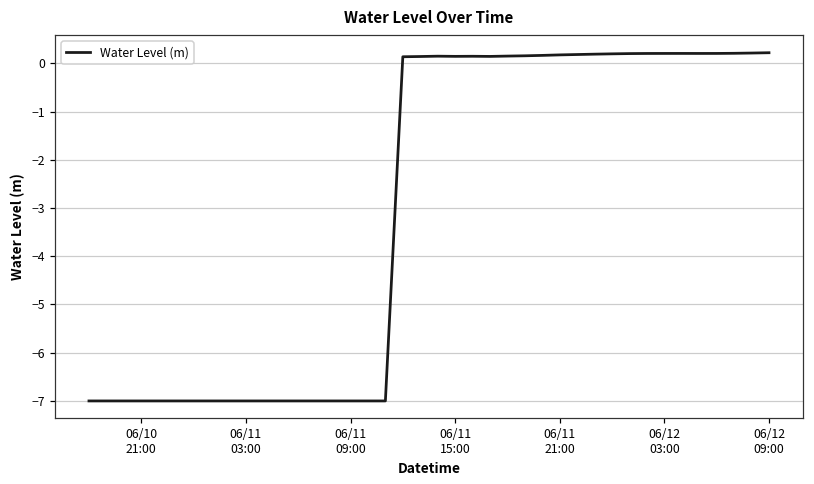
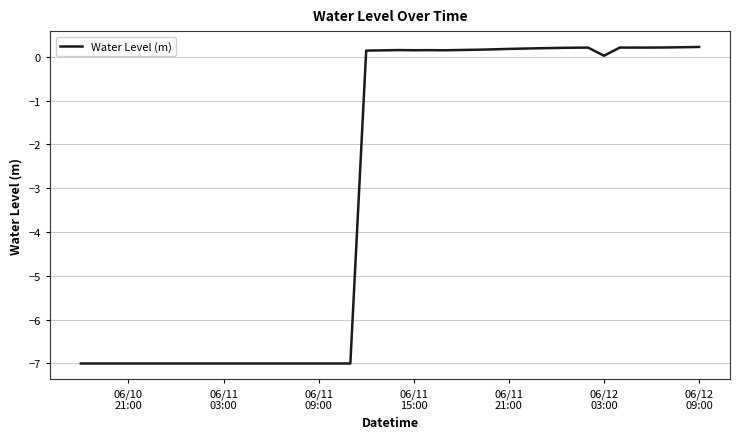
06/12 03:00: 0.2 -> 0.0
